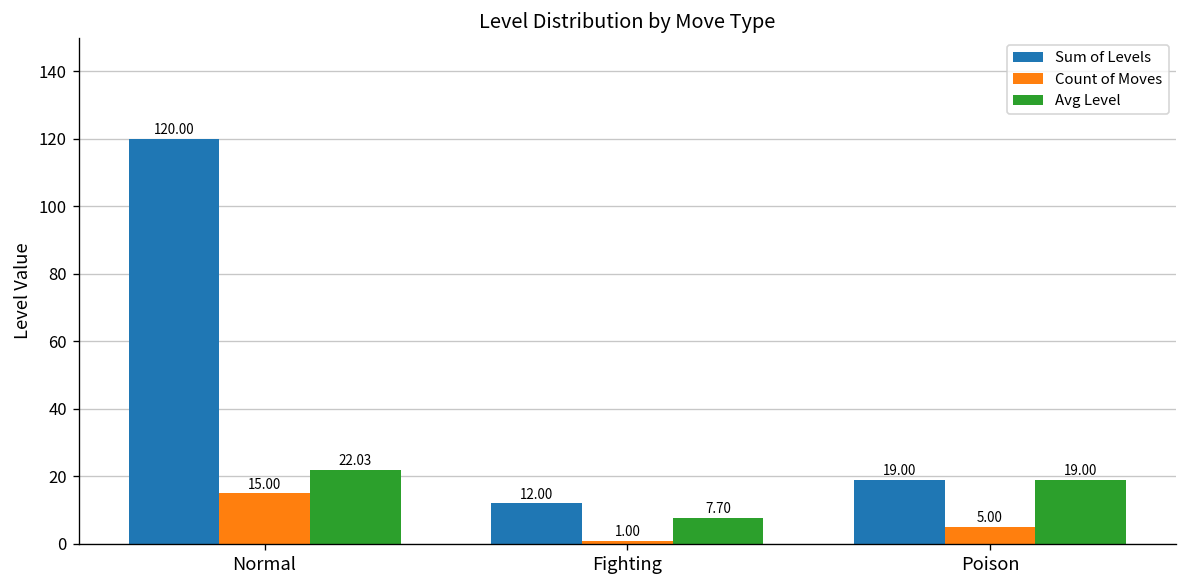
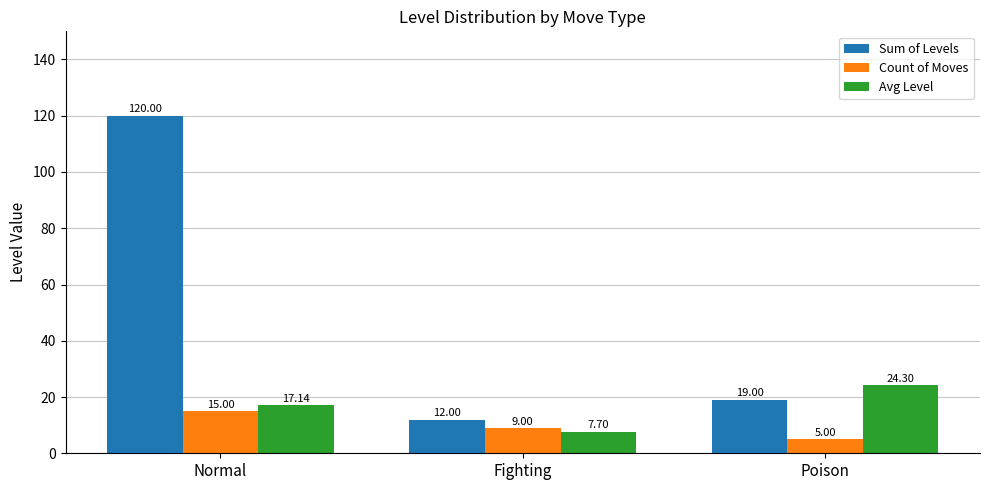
Avg Level, Normal: 22.03 -> 17.14
Count of Moves, Fighting: 1.00 -> 9.00
Avg Level, Poison: 19.00 -> 24.30
